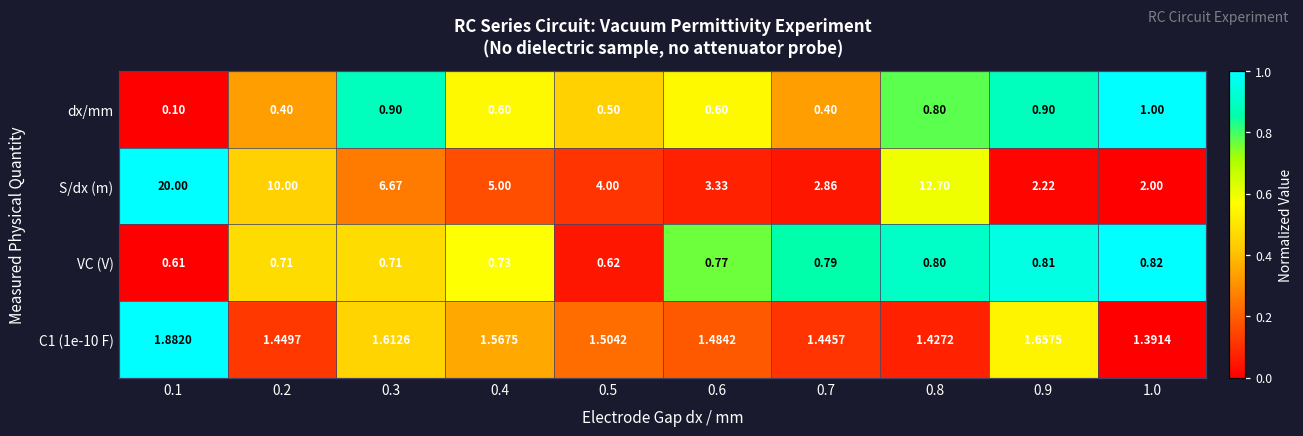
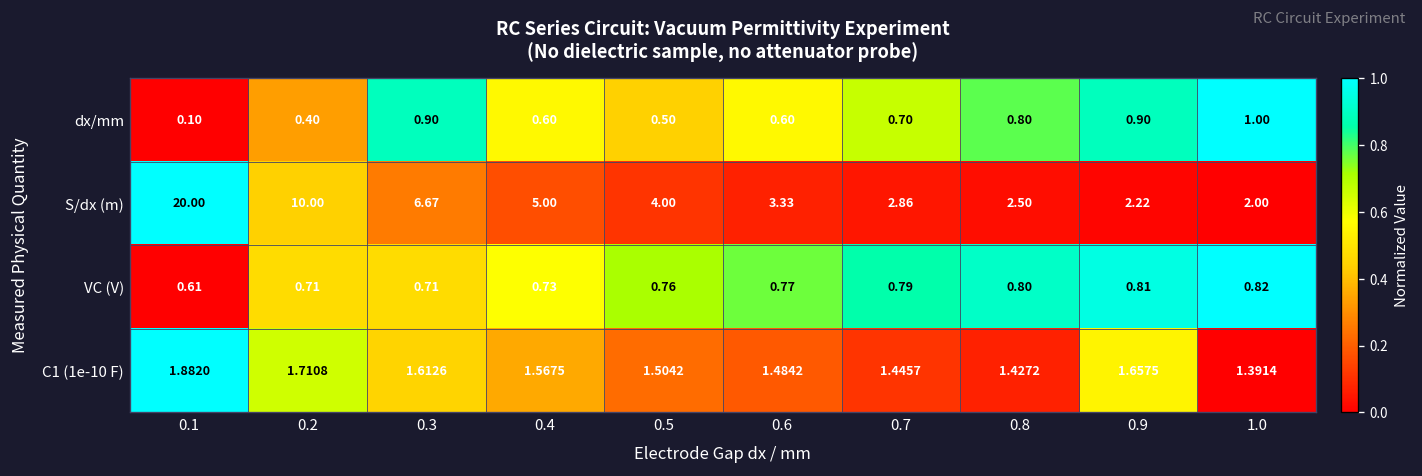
dx/mm, 0.7: 0.40 -> 0.70
S/dx (m), 0.8: 12.70 -> 2.50
VC (V), 0.5: 0.62 -> 0.76
C1 (1e-10 F), 0.2: 1.4497 -> 1.7108
